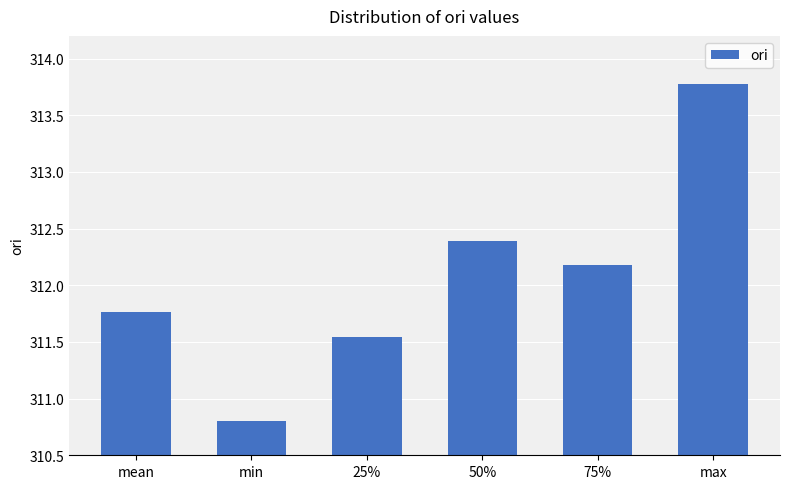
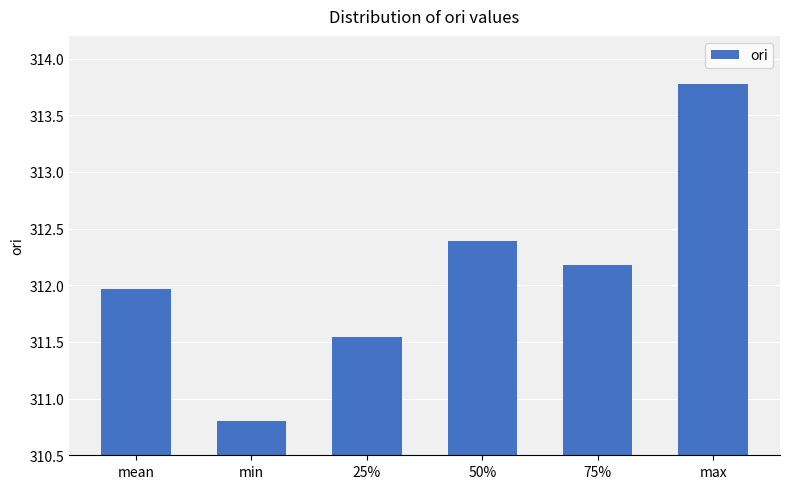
mean: 311.77 -> 311.97
